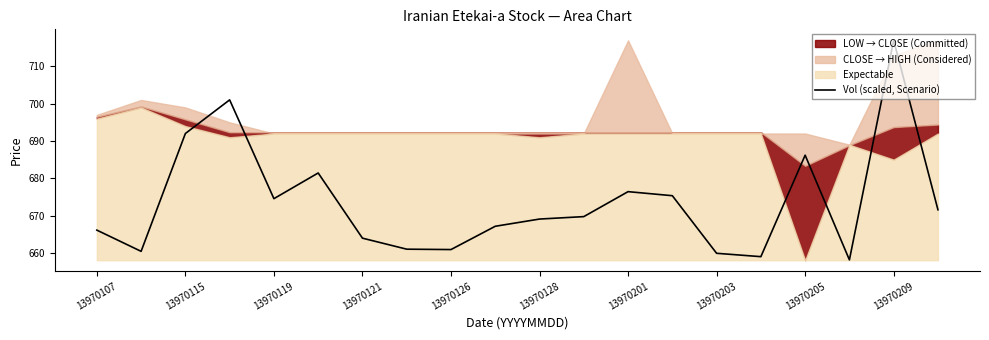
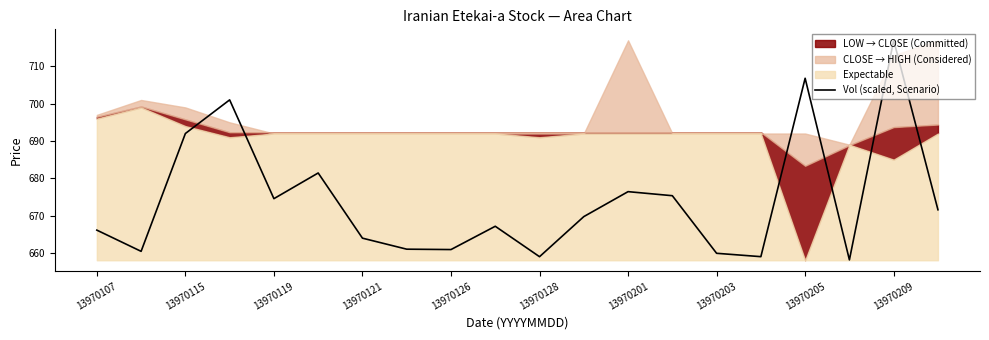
Vol (scaled, Scenario), 13970128: 669 -> 659
Vol (scaled, Scenario), 13970205: 686 -> 707
